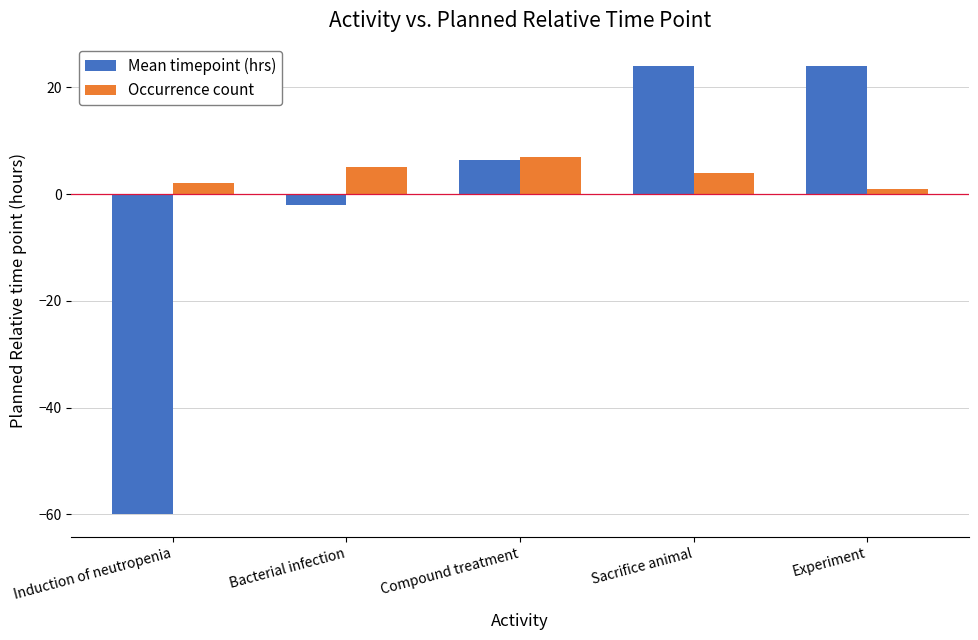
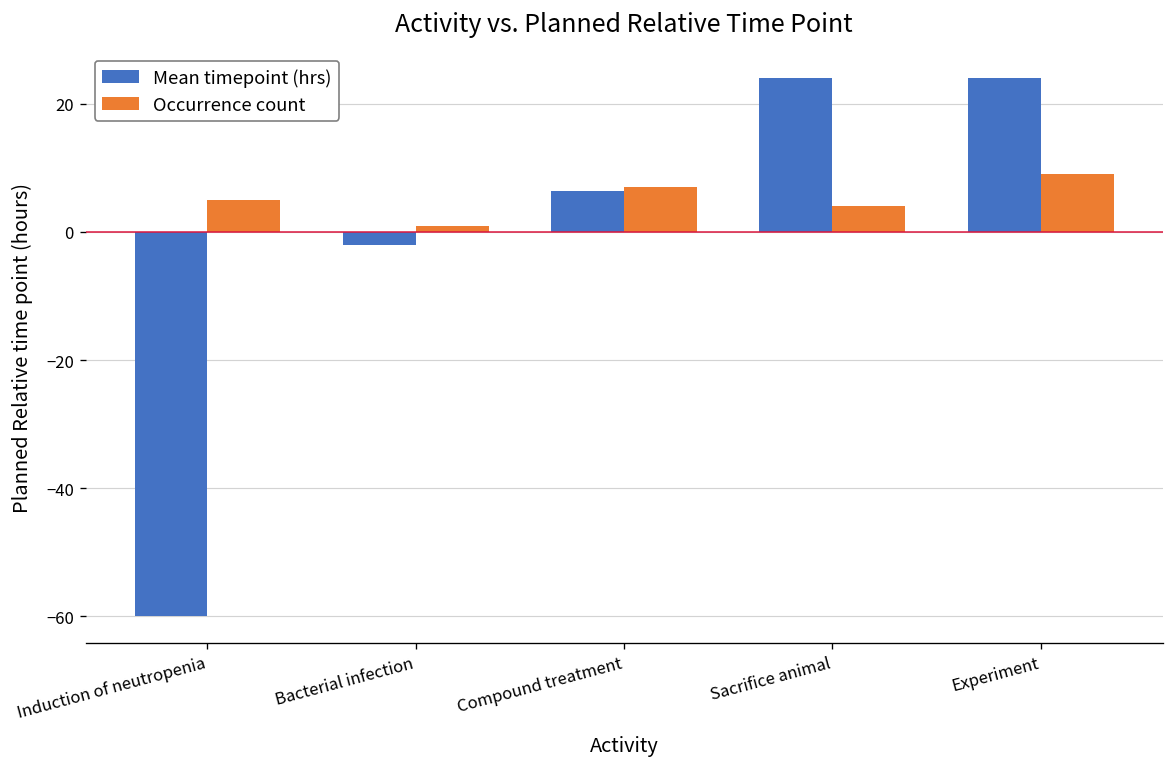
Occurrence count, Induction of neutropenia: 2 -> 5
Occurrence count, Bacterial infection: 5 -> 1
Occurrence count, Experiment: 1 -> 9
